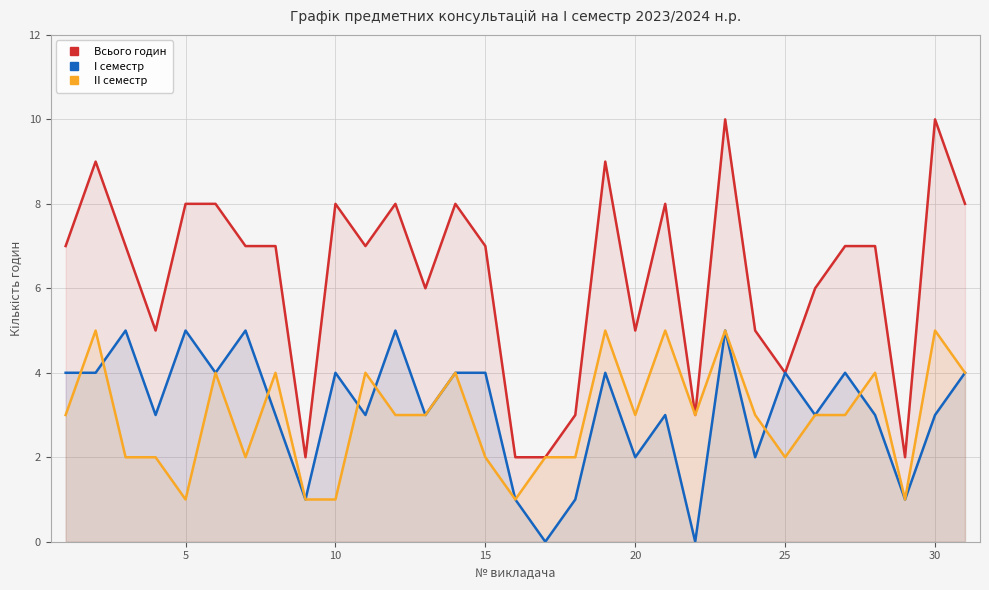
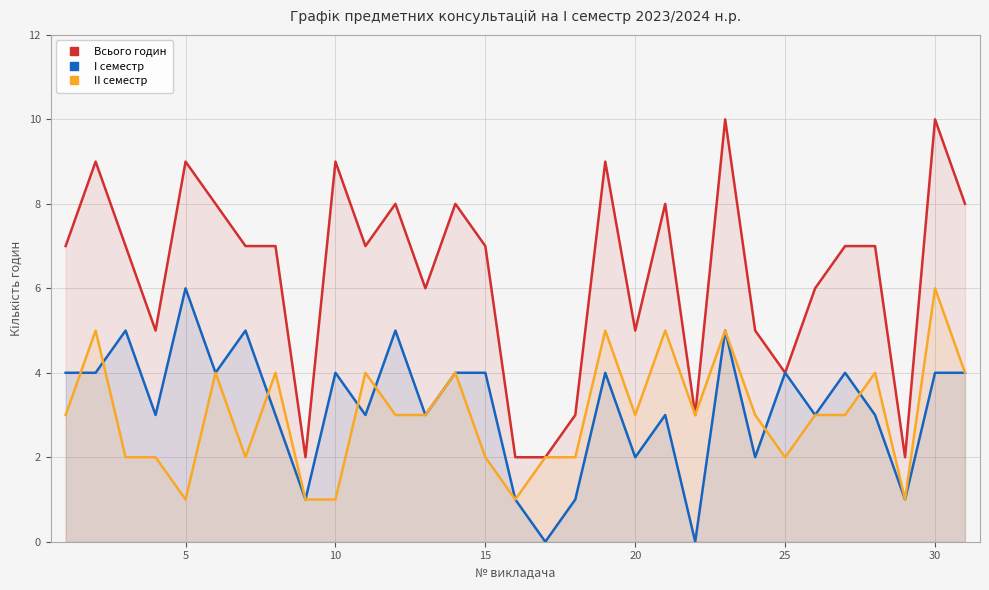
Всього годин, 5: 8 -> 9
І семестр, 5: 5 -> 6
Всього годин, 10: 8 -> 9
І семестр, 30: 3 -> 4
ІІ семестр, 30: 5 -> 6
